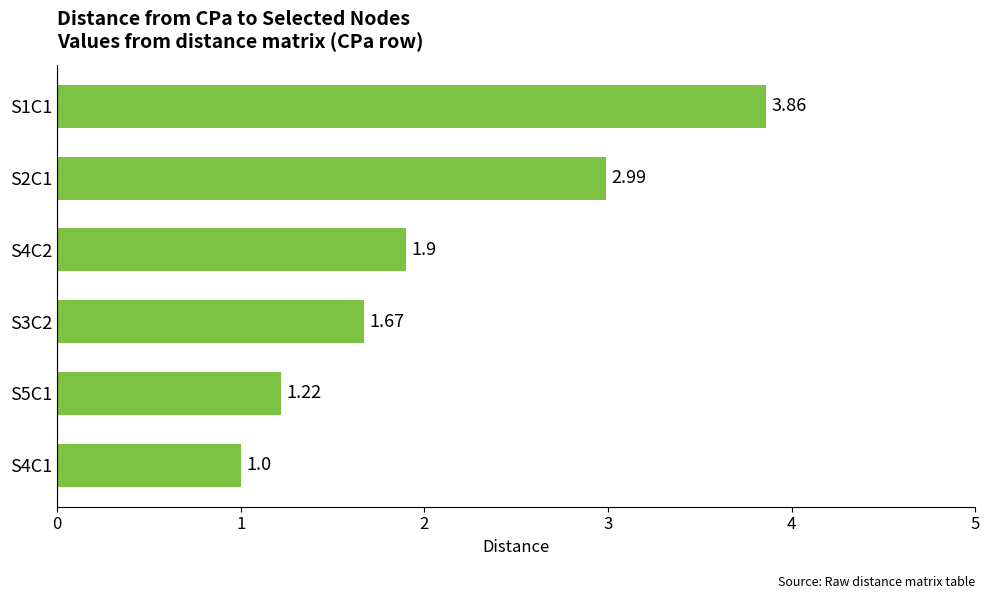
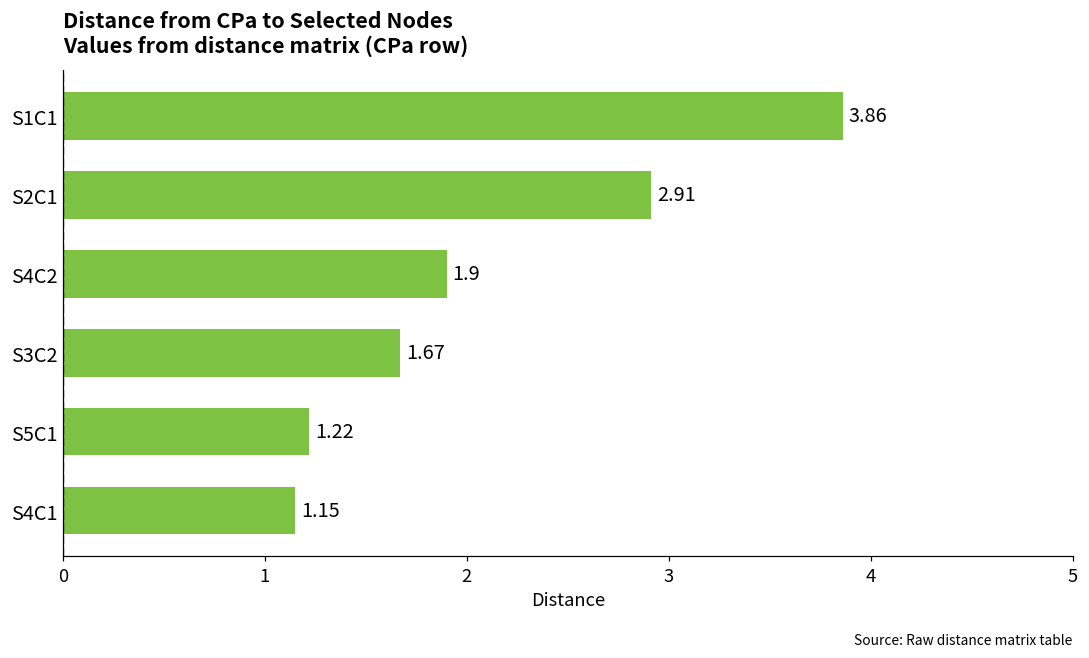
S2C1: 2.99 -> 2.91
S4C1: 1.0 -> 1.15
